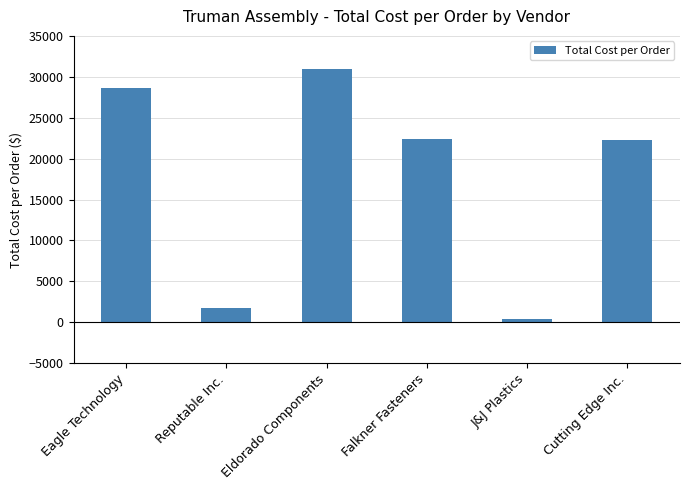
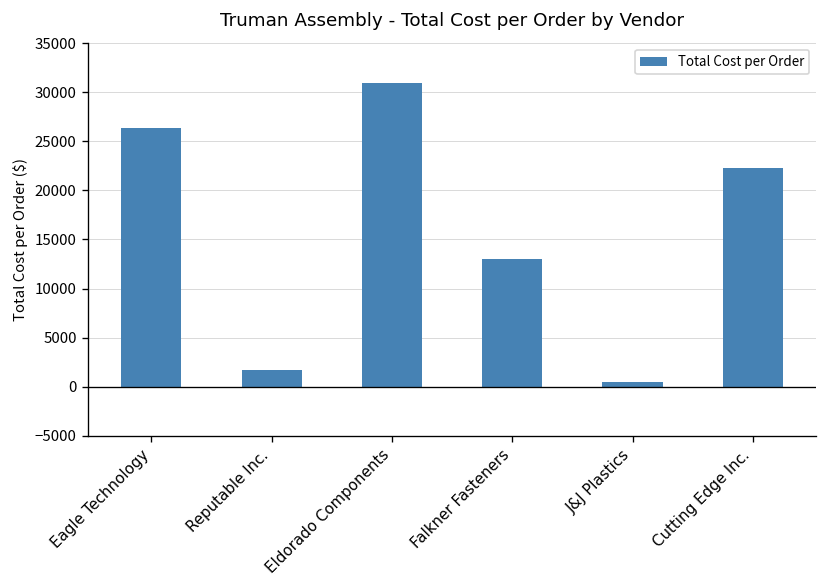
Eagle Technology: 29000 -> 26000
Falkner Fasteners: 22000 -> 13000
